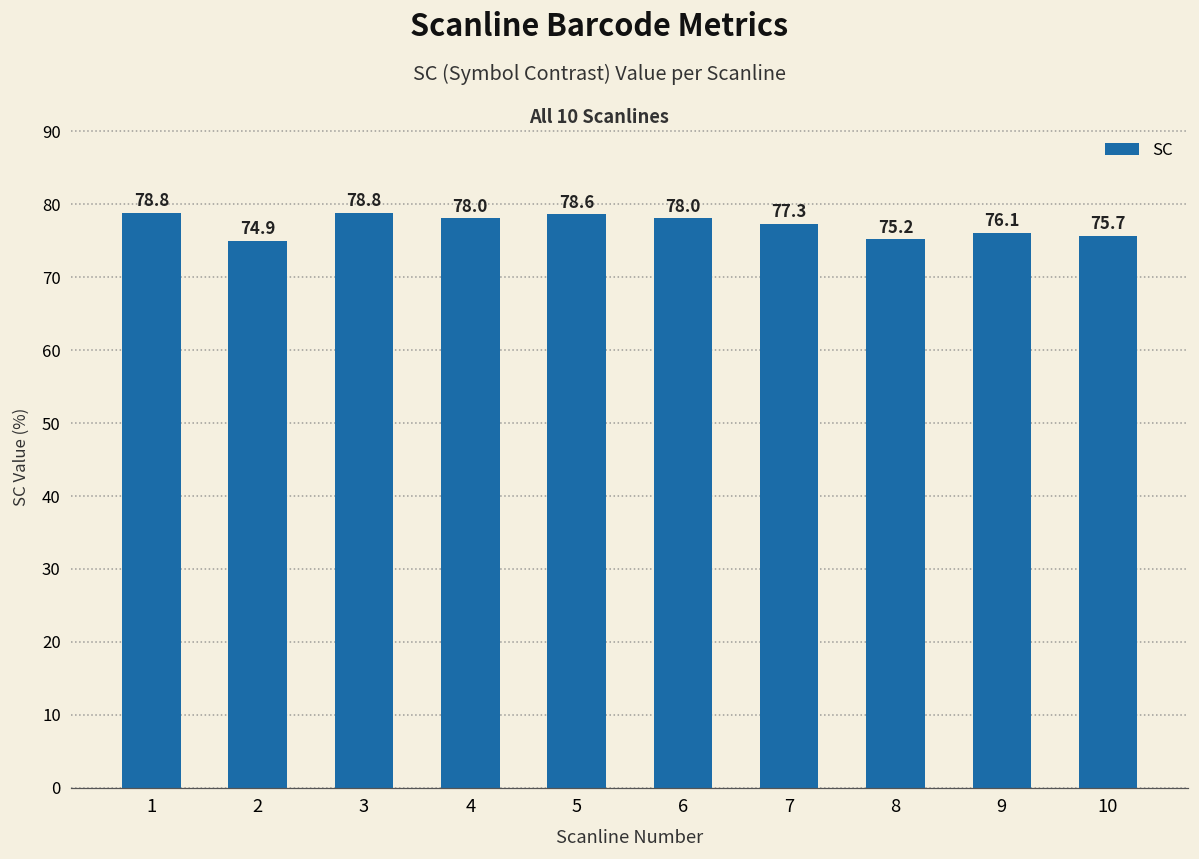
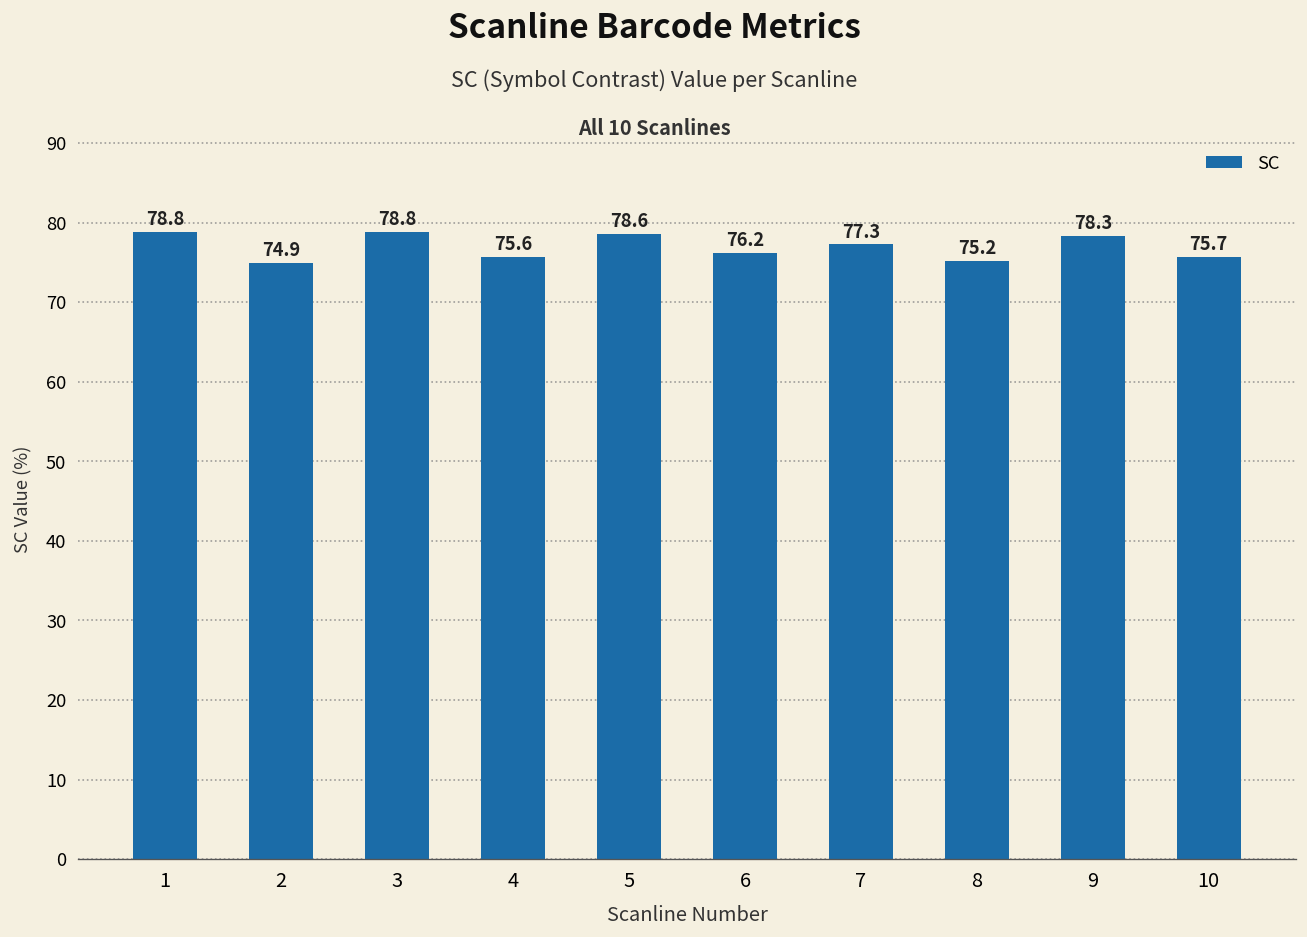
4: 78.0 -> 75.6
6: 78.0 -> 76.2
9: 76.1 -> 78.3
